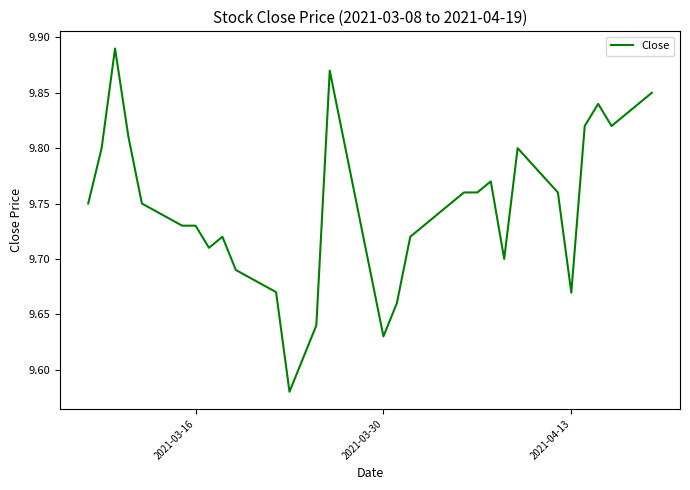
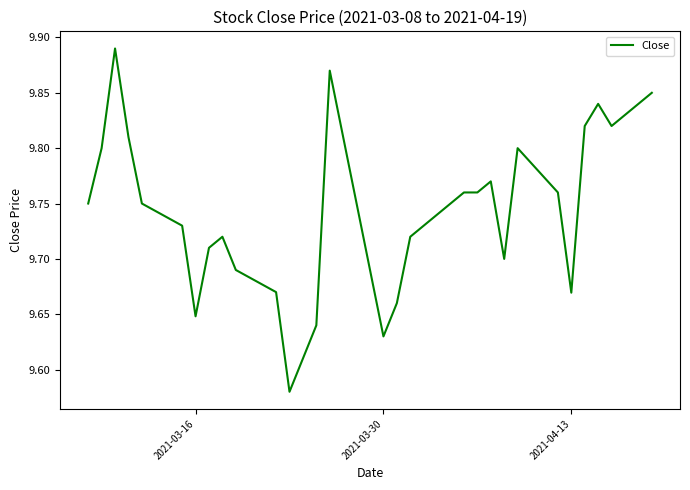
2021-03-16: 9.730 -> 9.648
